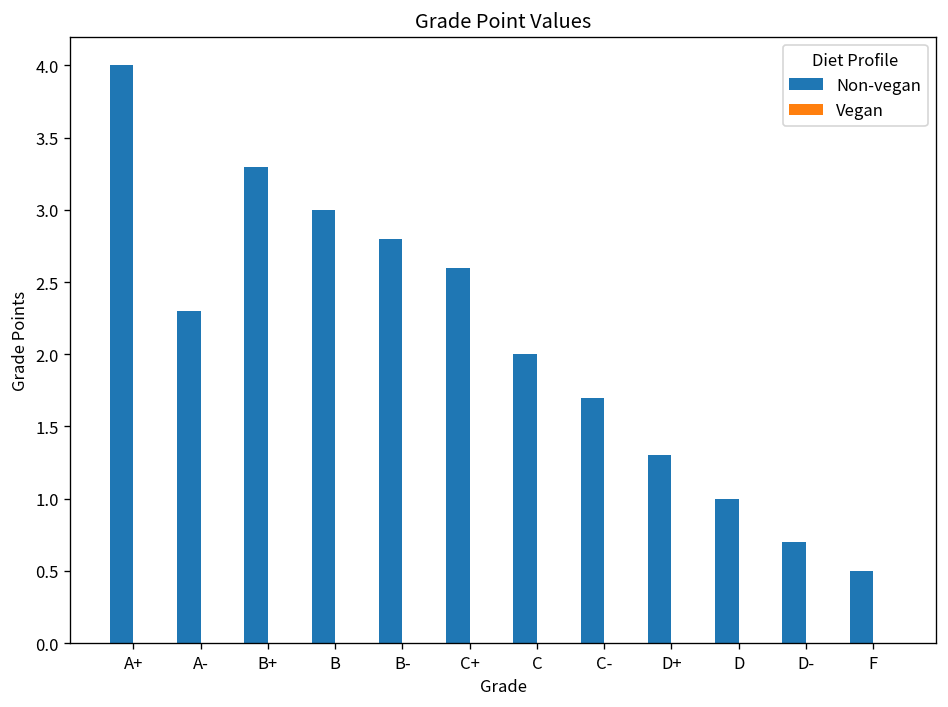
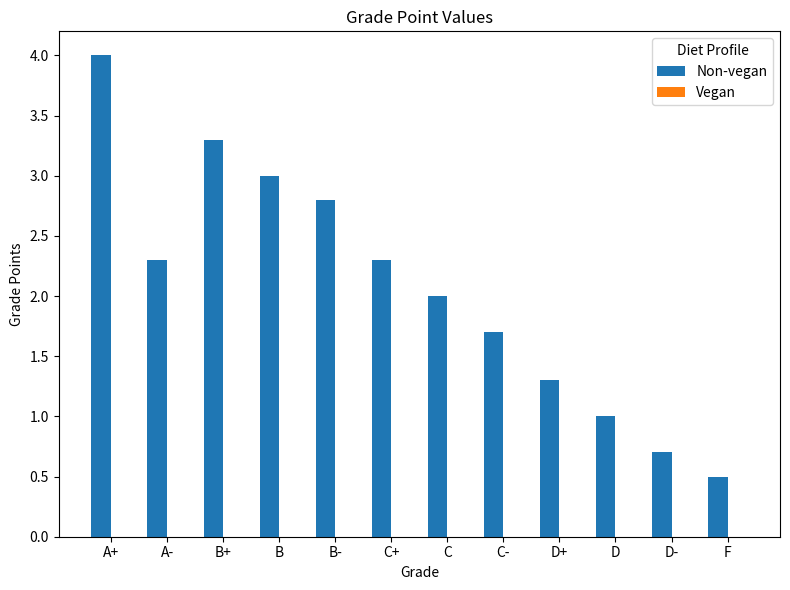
Non-vegan, C+: 2.6 -> 2.3
